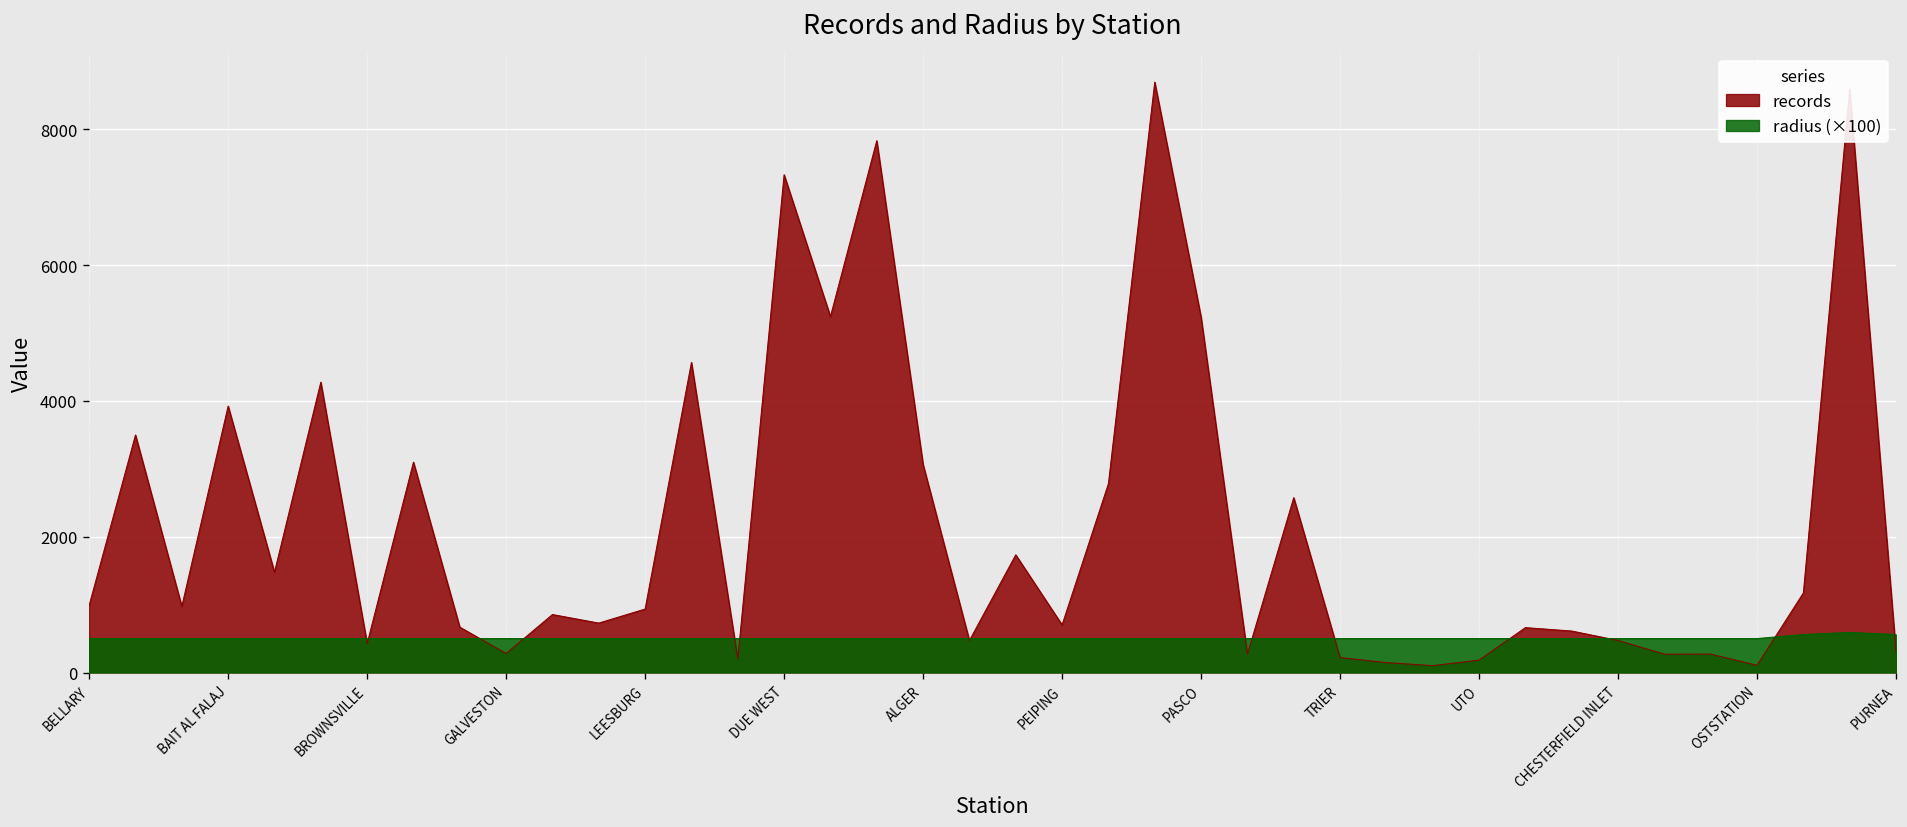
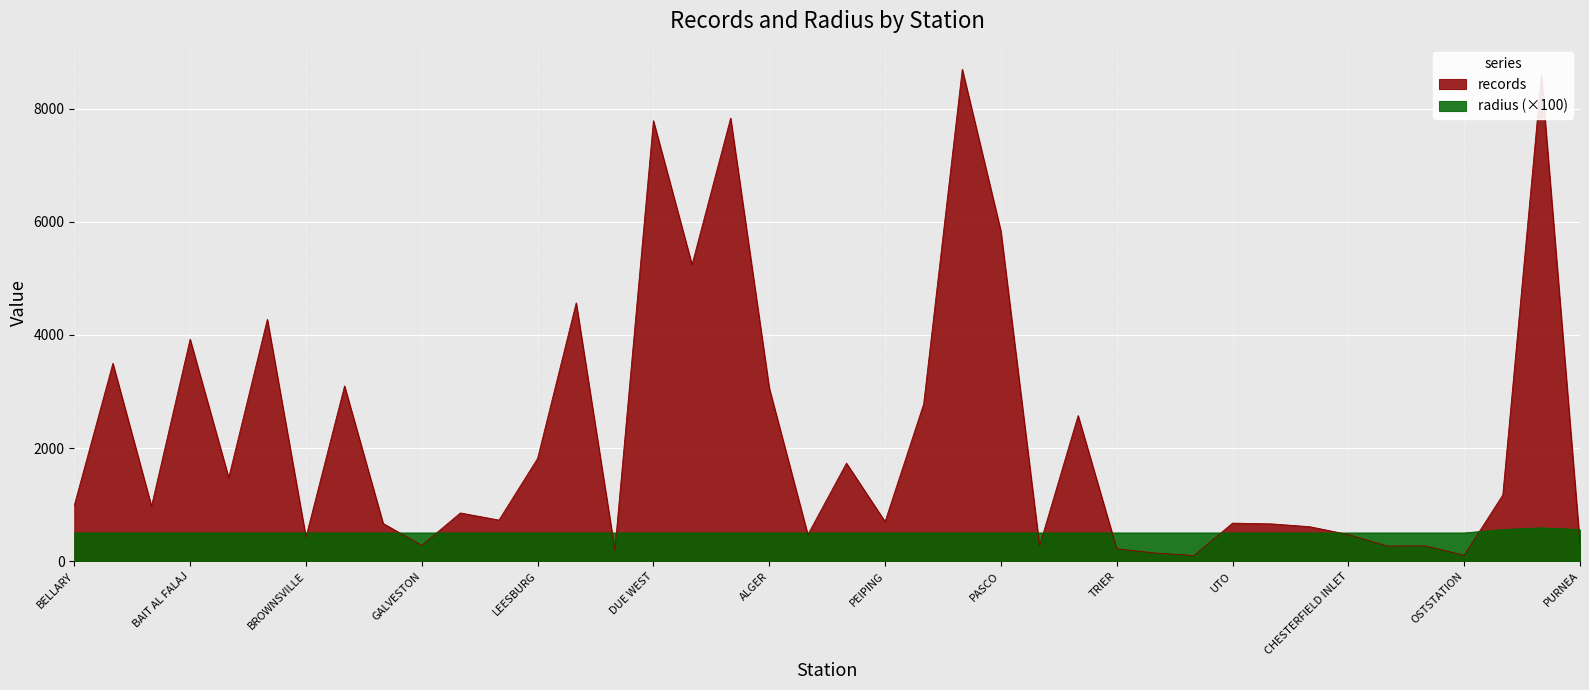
records, LEESBURG: 900 -> 1800
records, DUE WEST: 7300 -> 7800
records, PASCO: 5200 -> 5800
records, UTO: 200 -> 700
